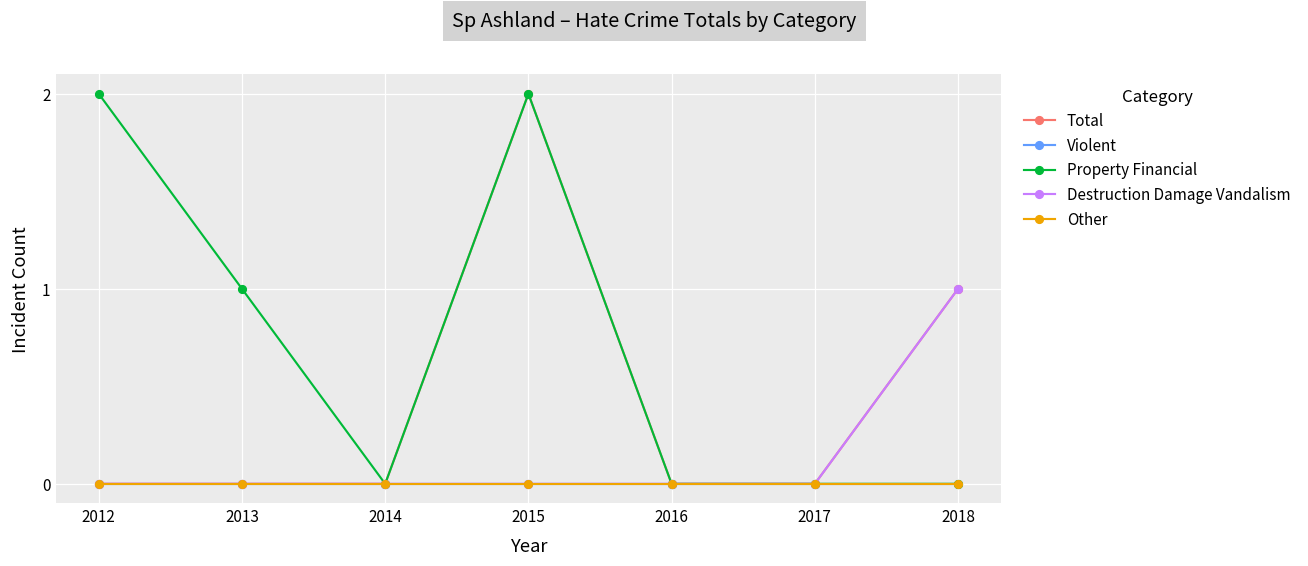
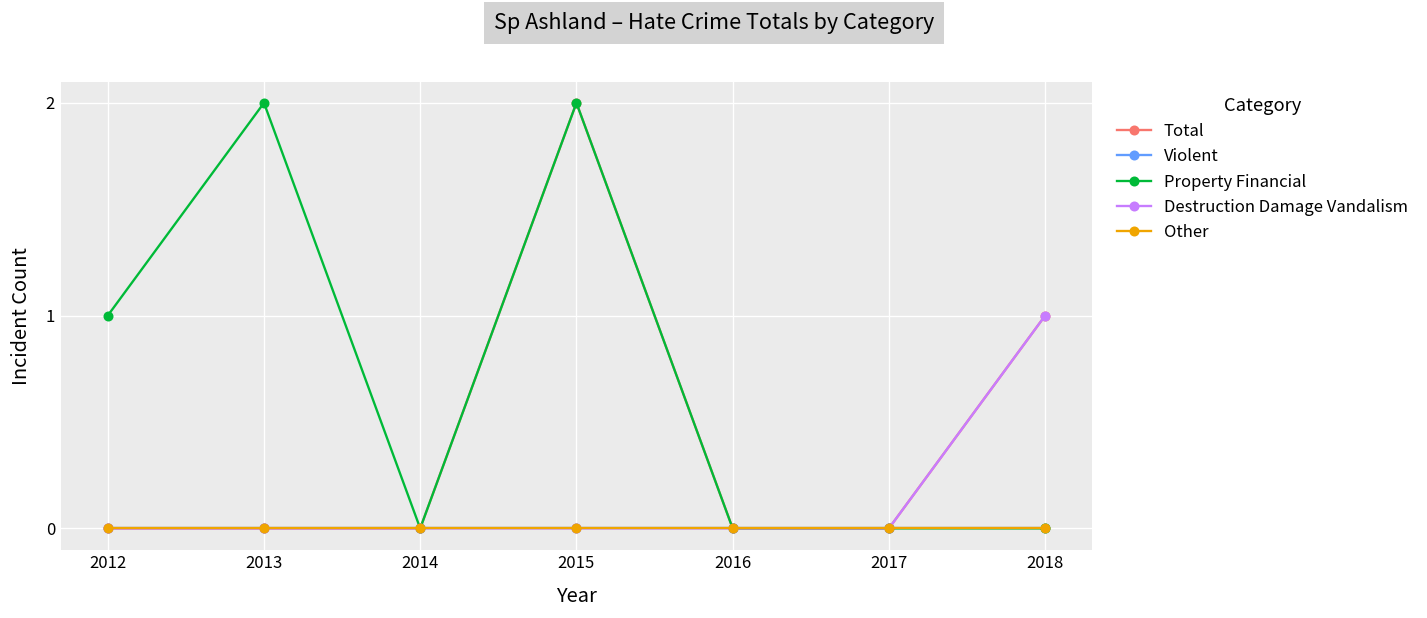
Property Financial, 2012: 2 -> 1
Property Financial, 2013: 1 -> 2
